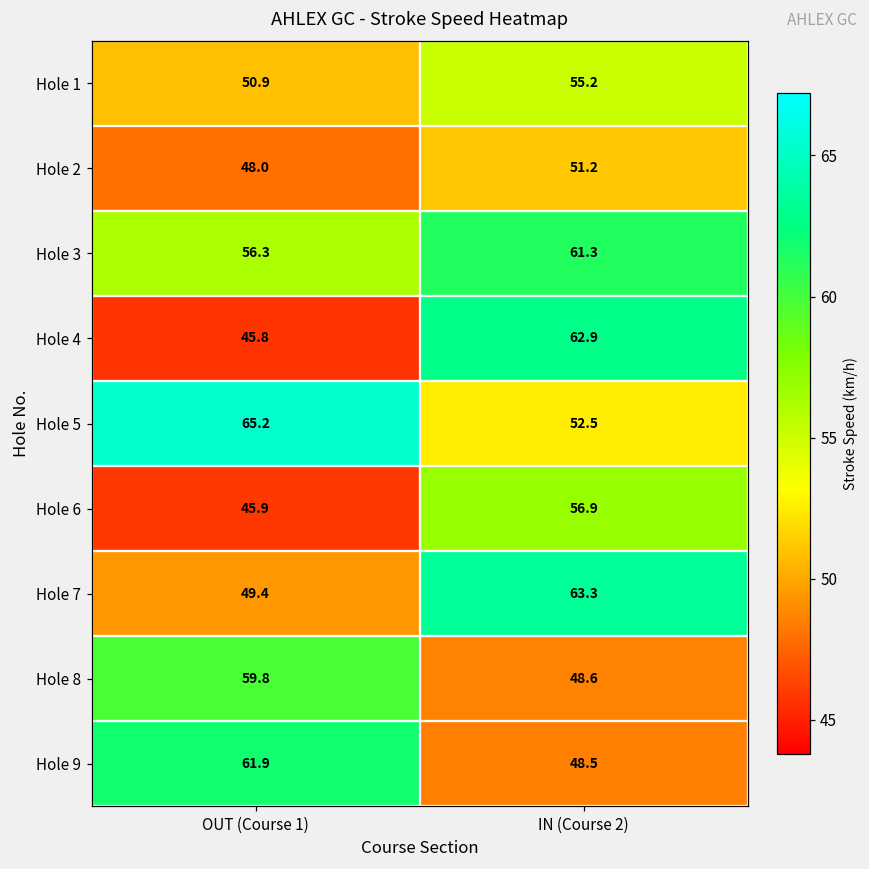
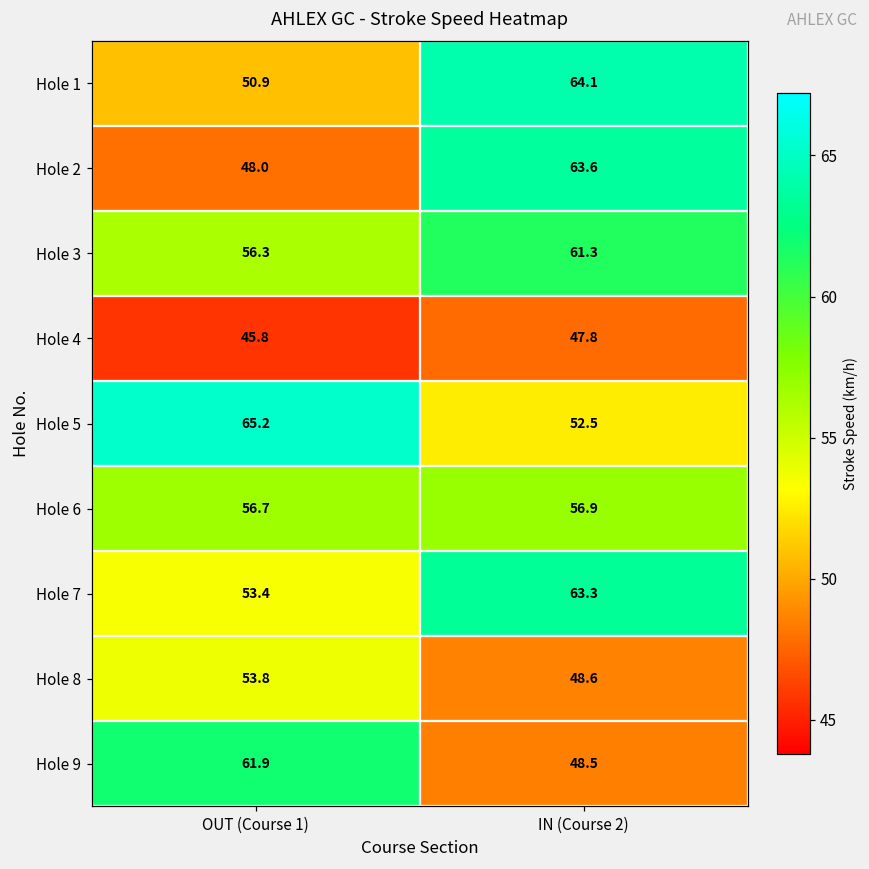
Hole 1, IN (Course 2): 55.2 -> 64.1
Hole 2, IN (Course 2): 51.2 -> 63.6
Hole 4, IN (Course 2): 62.9 -> 47.8
Hole 6, OUT (Course 1): 45.9 -> 56.7
Hole 7, OUT (Course 1): 49.4 -> 53.4
Hole 8, OUT (Course 1): 59.8 -> 53.8
